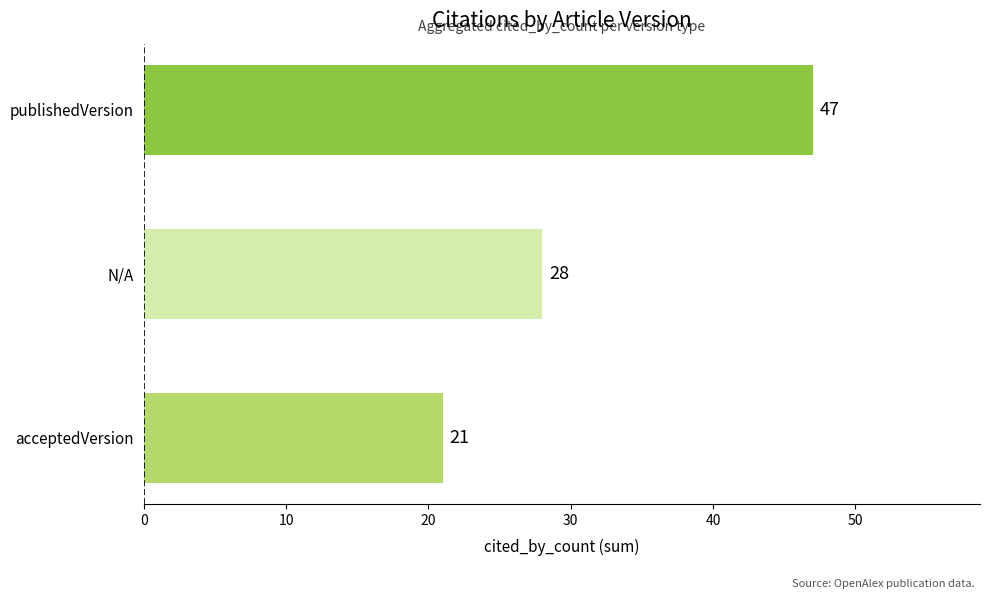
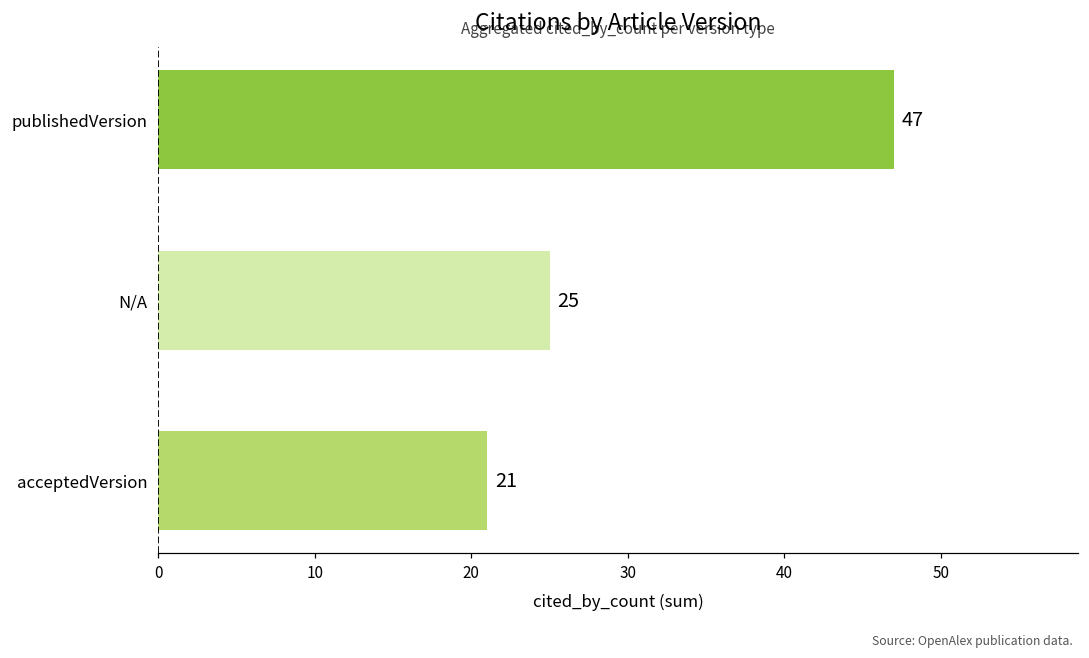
N/A: 28 -> 25
